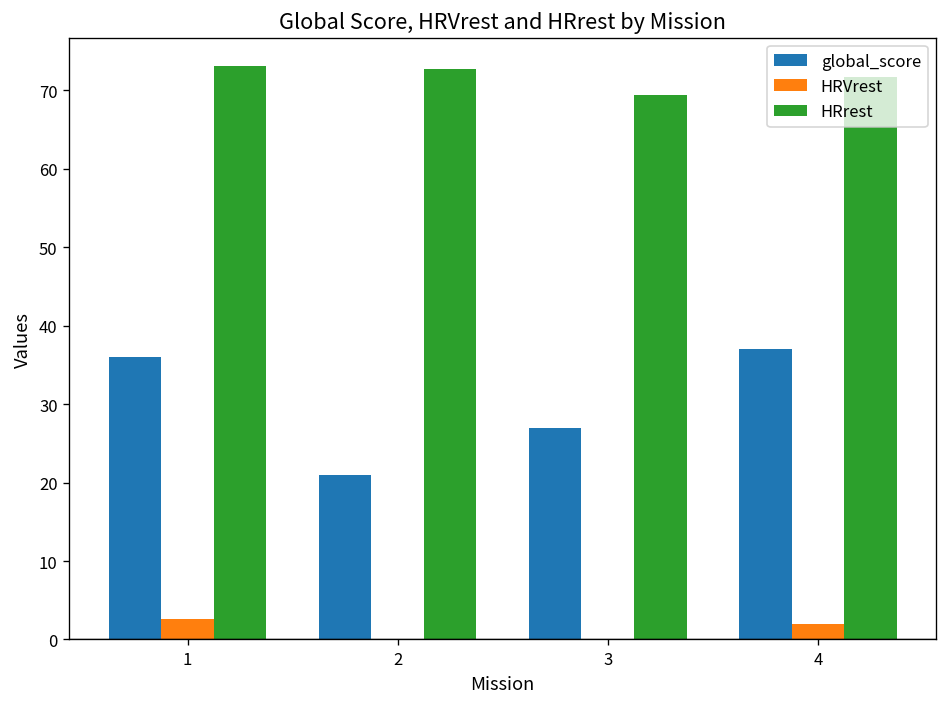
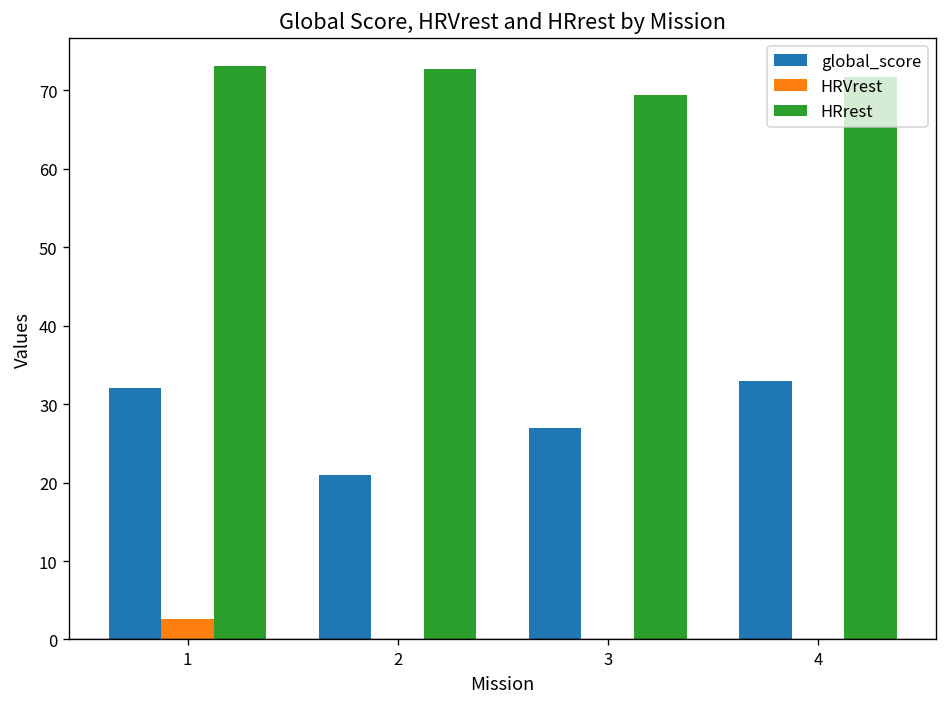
global_score, 1: 36 -> 32
global_score, 4: 37 -> 33
HRVrest, 4: 2 -> 0
